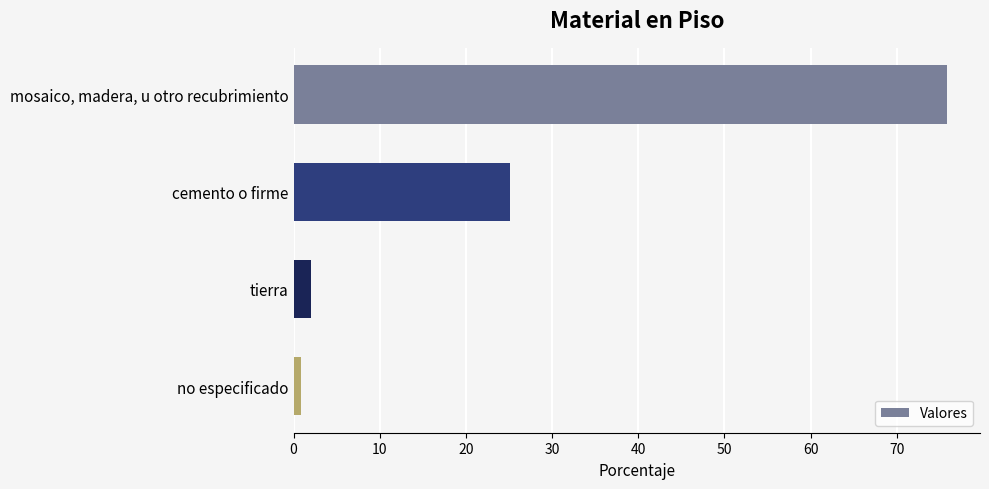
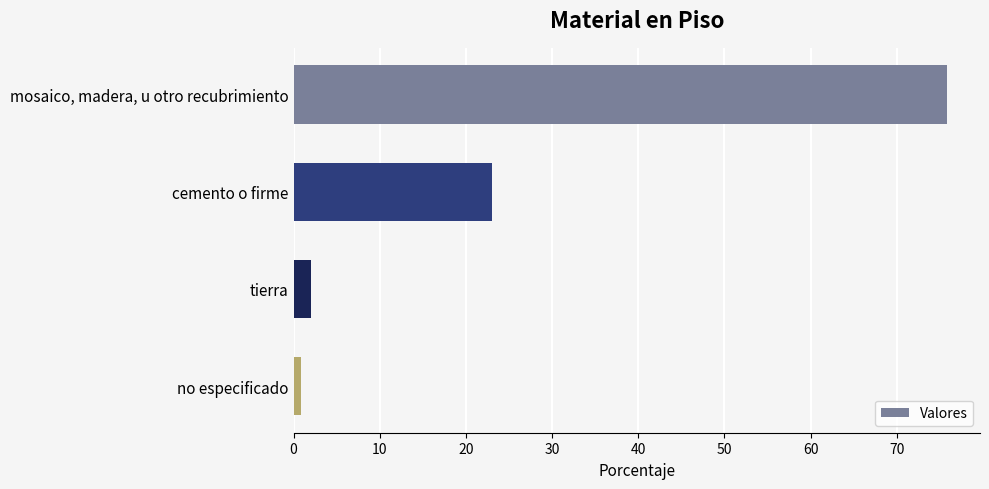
cemento o firme: 25 -> 23
